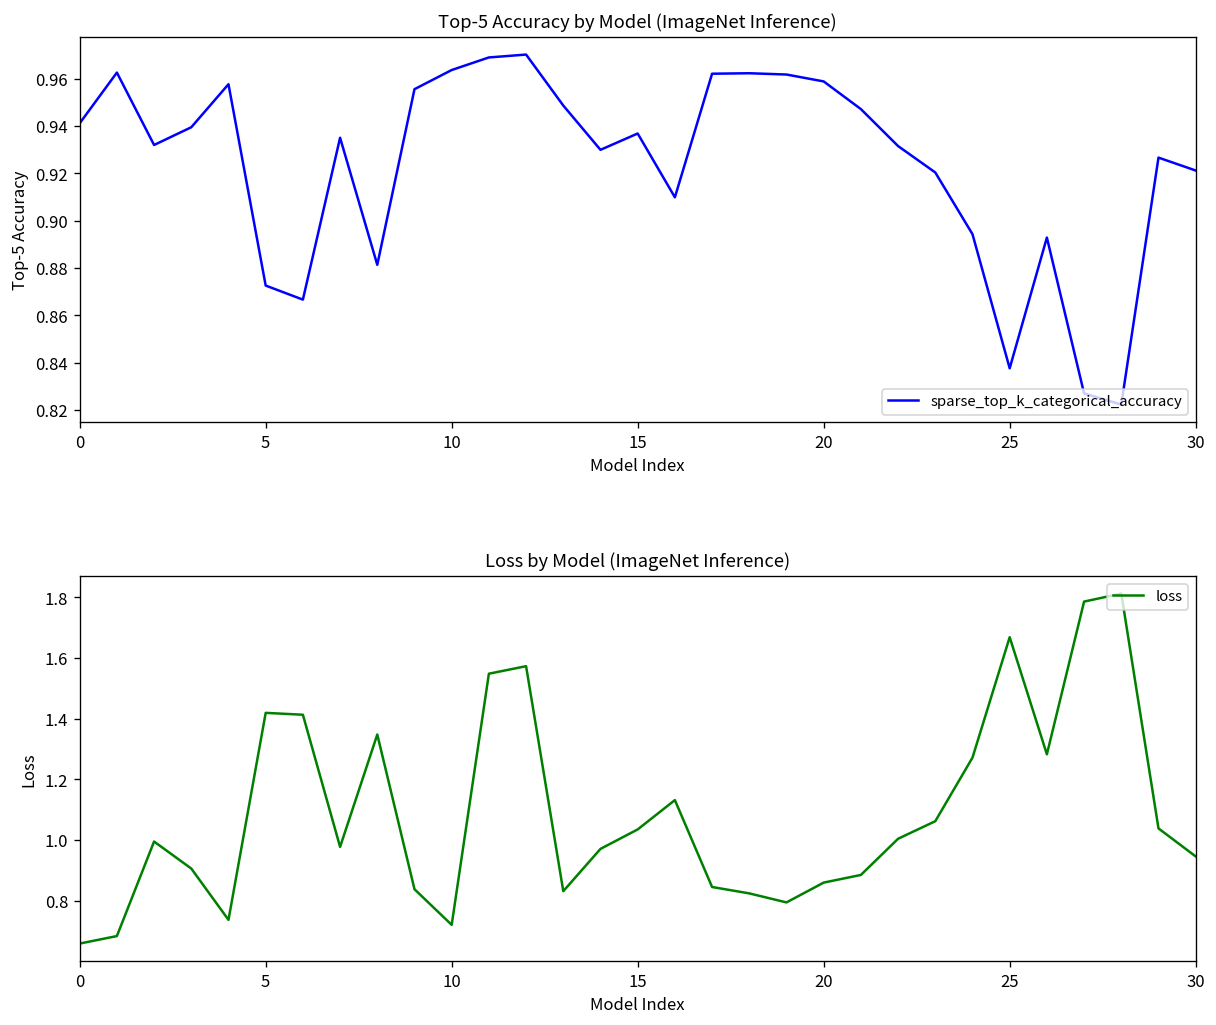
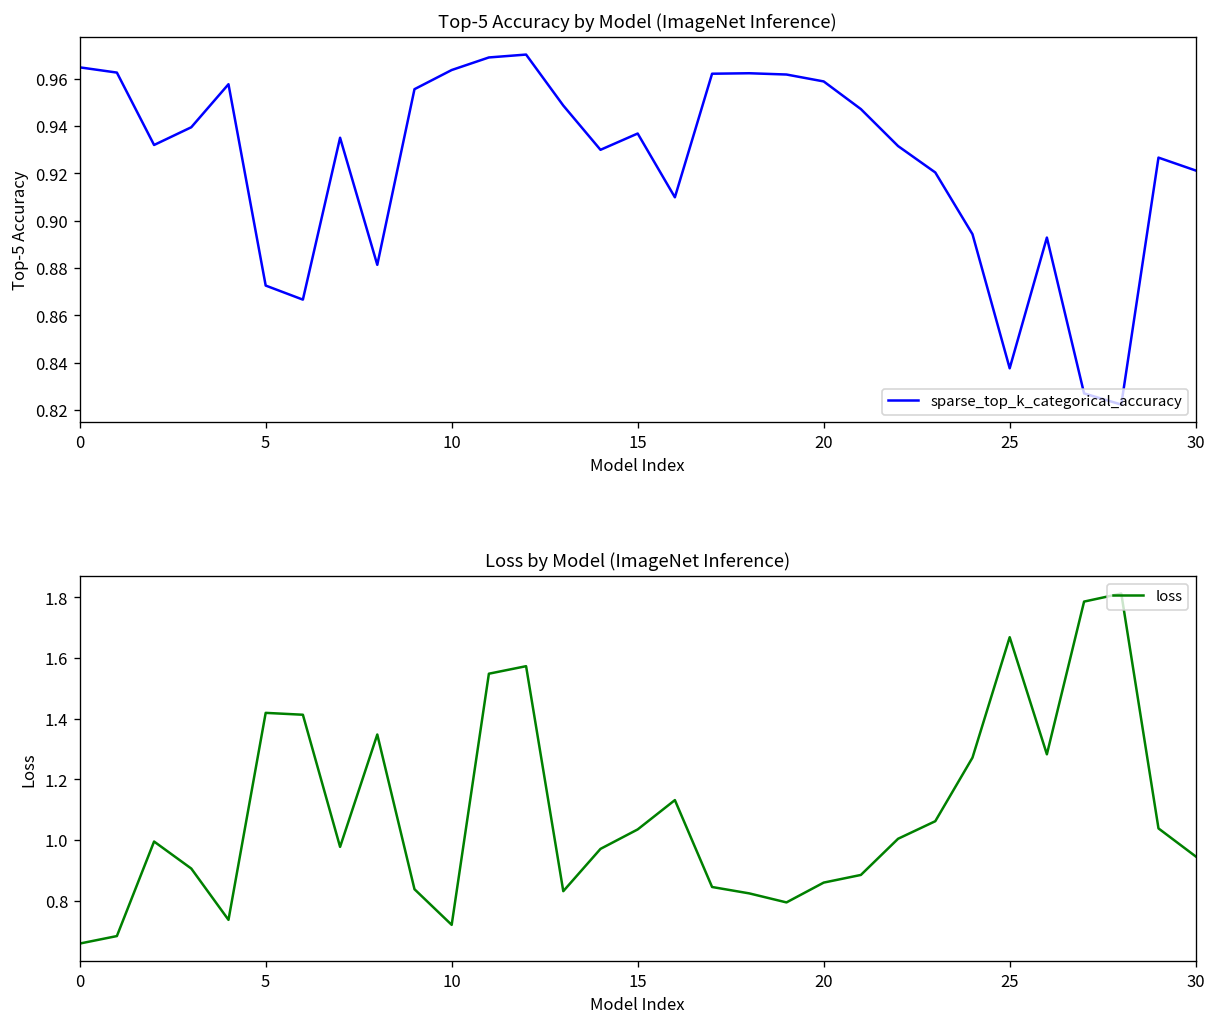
Top-5 Accuracy by Model (ImageNet Inference), 0: 0.941 -> 0.965
